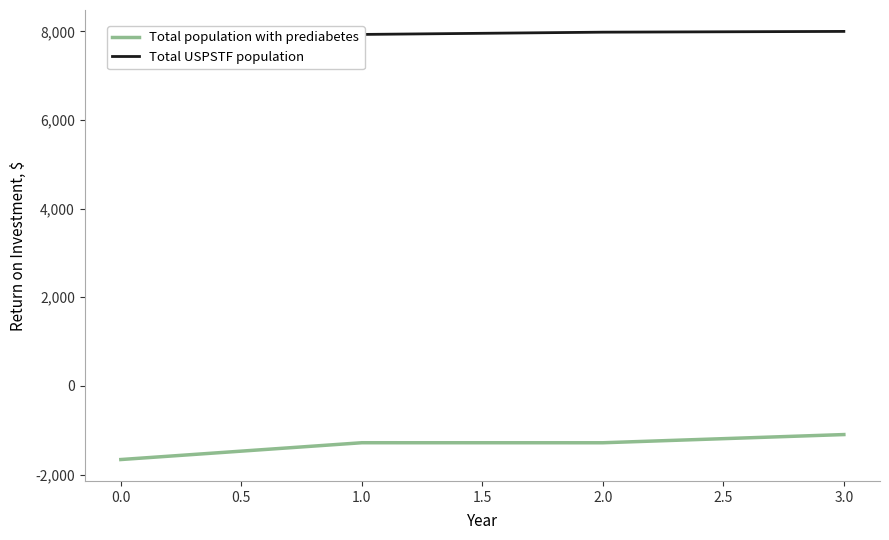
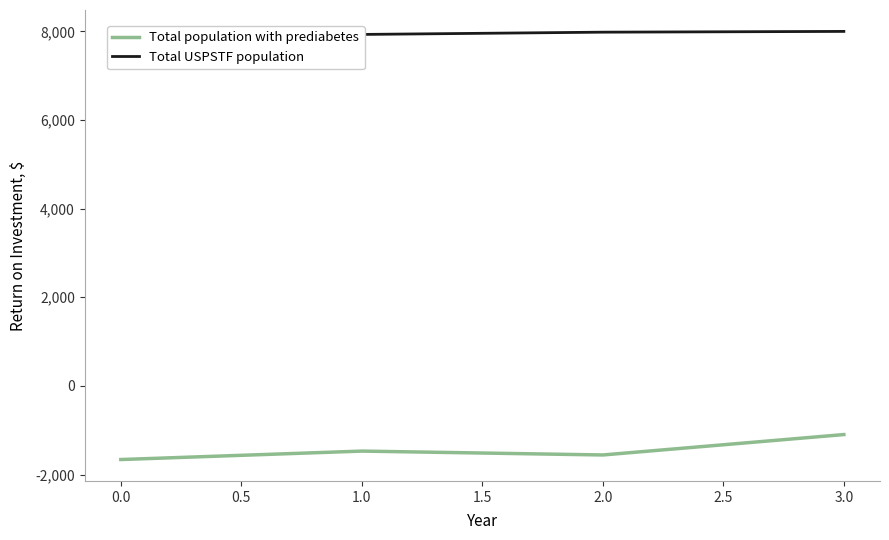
Total population with prediabetes, 1.0: -1,300 -> -1,500
Total population with prediabetes, 2.0: -1,300 -> -1,600
